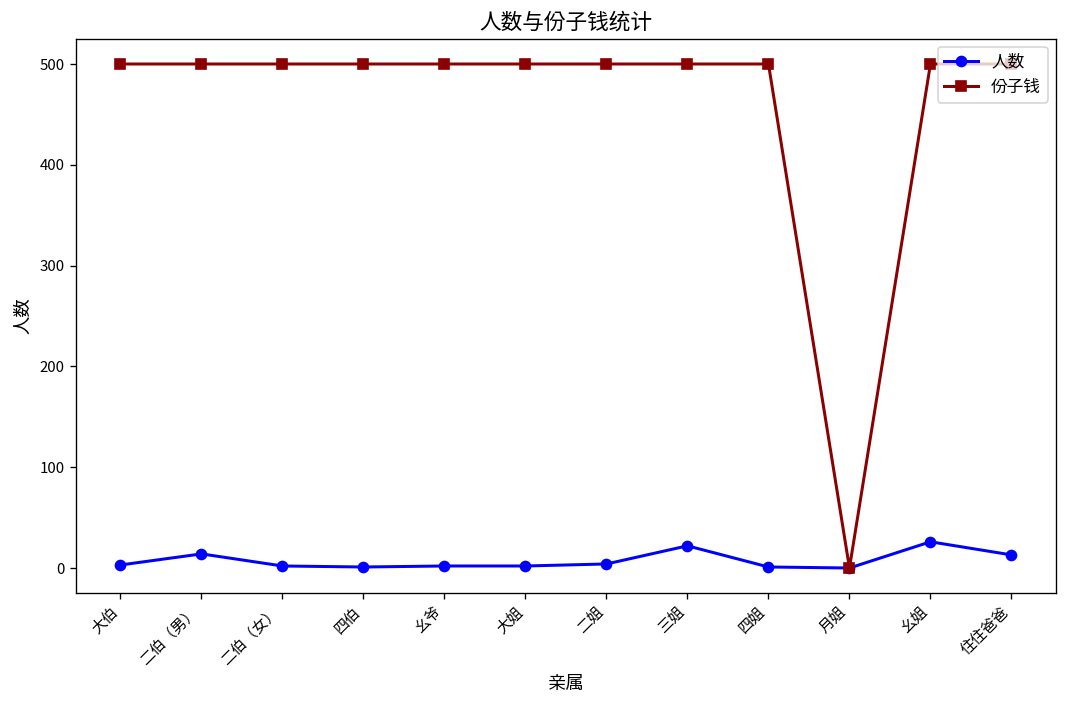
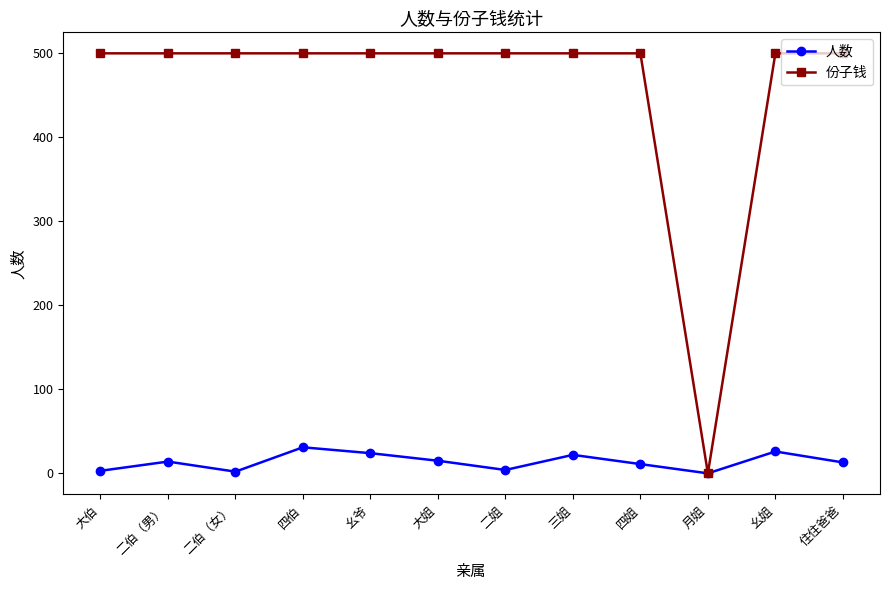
人数, 四伯: 0 -> 30
人数, 幺爷: 0 -> 20
人数, 大姐: 0 -> 20
人数, 四姐: 0 -> 10
